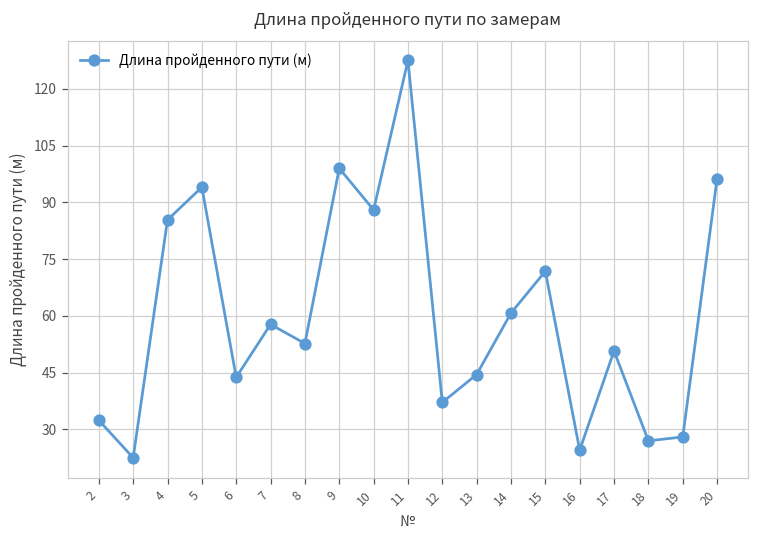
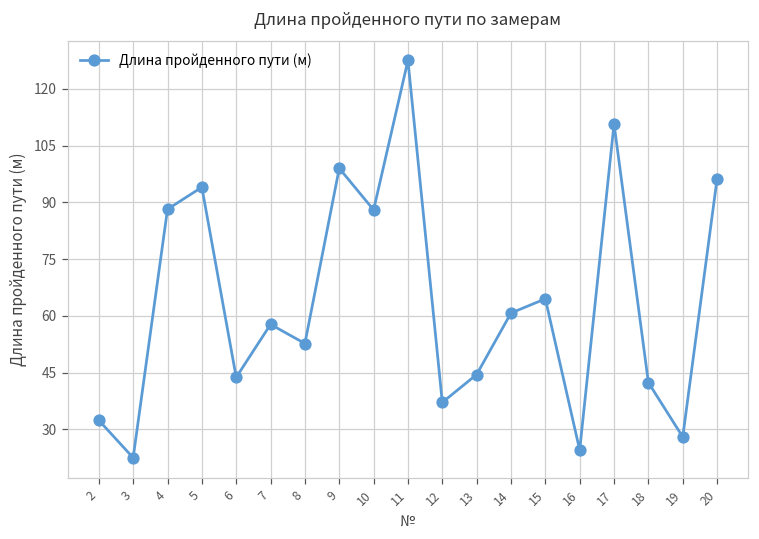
4: 85 -> 88
15: 72 -> 65
17: 51 -> 111
18: 27 -> 42
